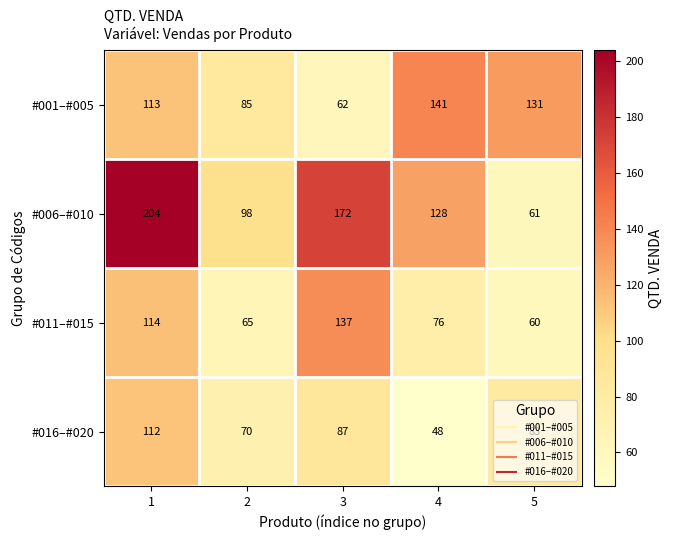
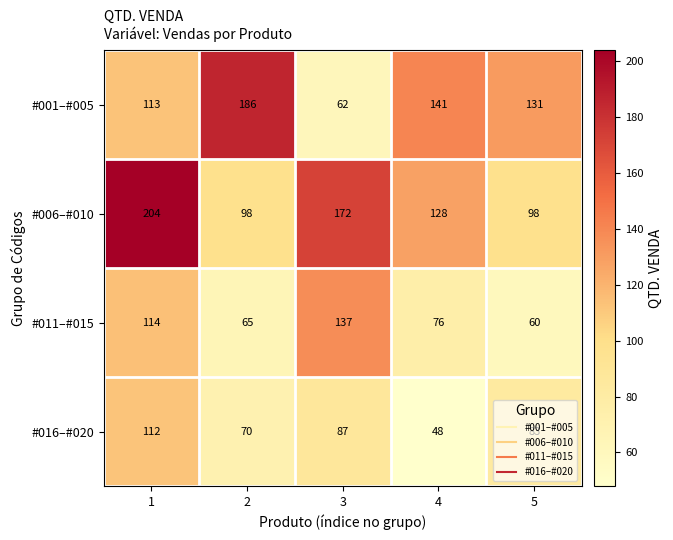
#001–#005, 2: 85 -> 186
#006–#010, 5: 61 -> 98
